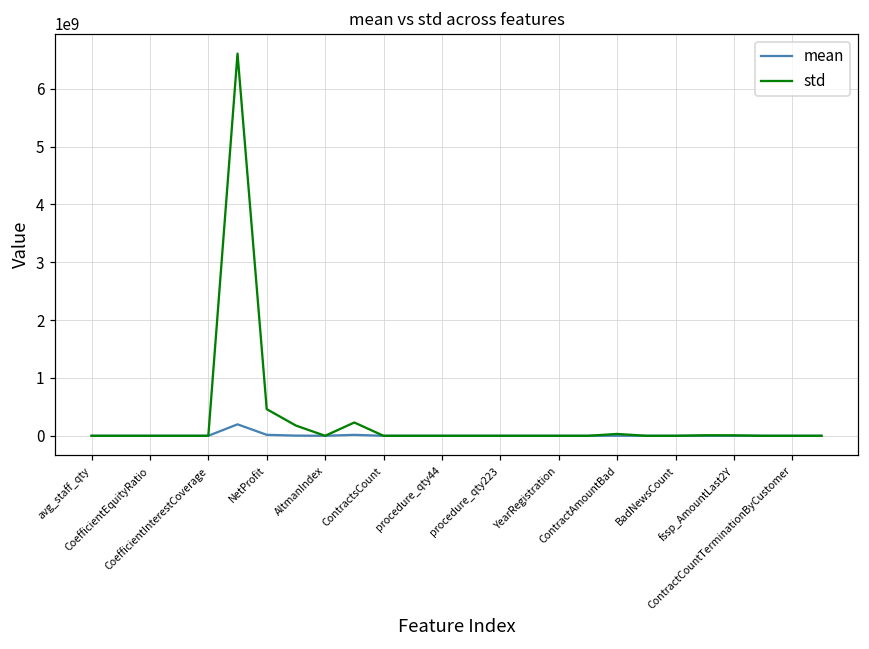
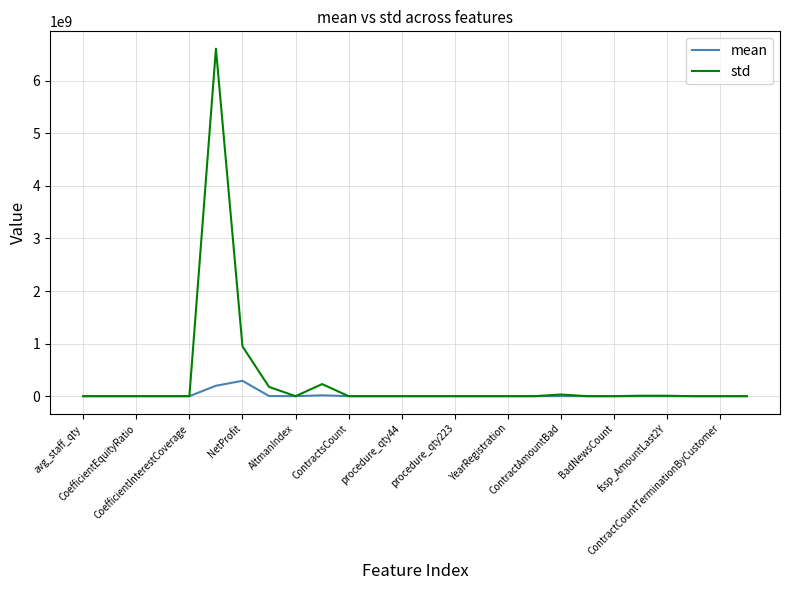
mean, NetProfit: 0 -> 300000000
std, NetProfit: 500000000 -> 900000000
